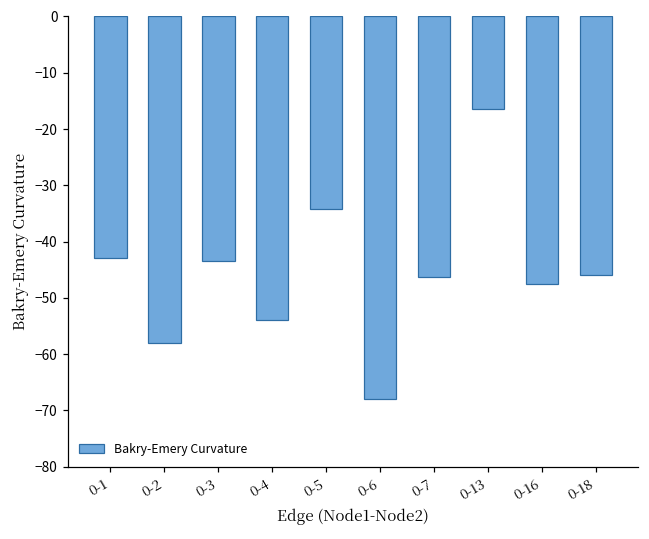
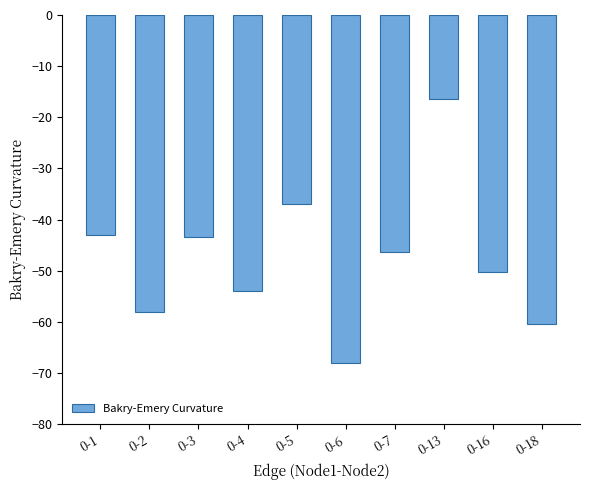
0-5: -34 -> -37
0-16: -48 -> -50
0-18: -46 -> -60
